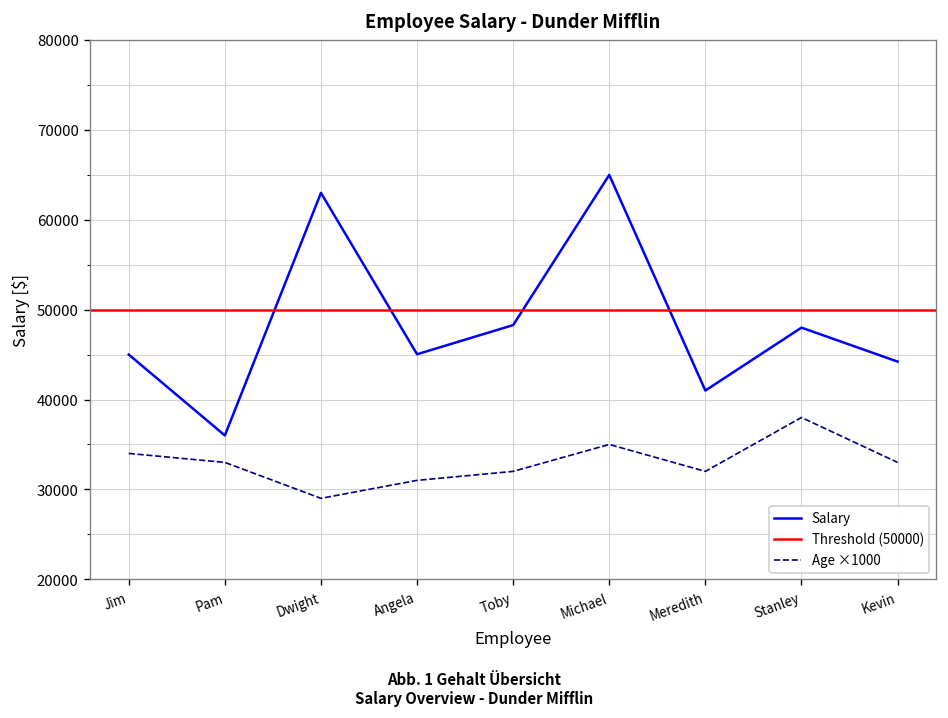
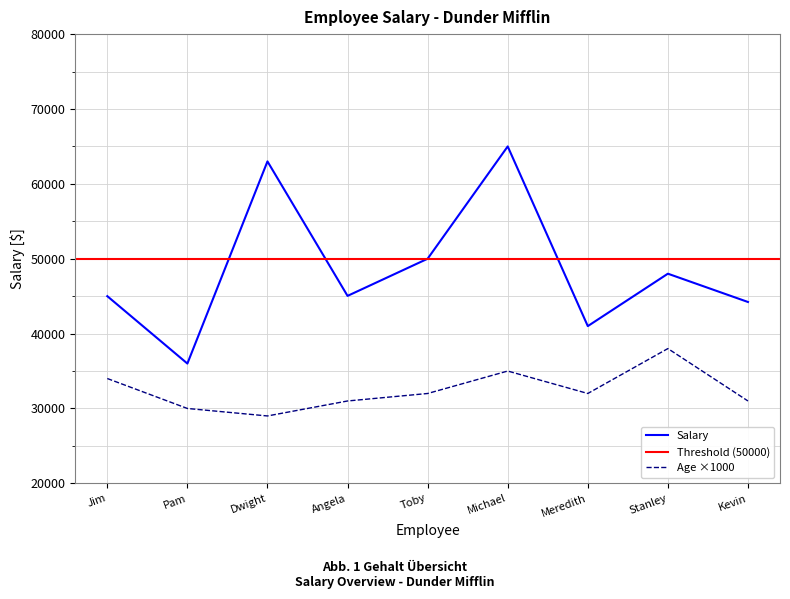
Age ×1000, Pam: 33000 -> 30000
Salary, Toby: 48000 -> 50000
Age ×1000, Kevin: 33000 -> 31000
